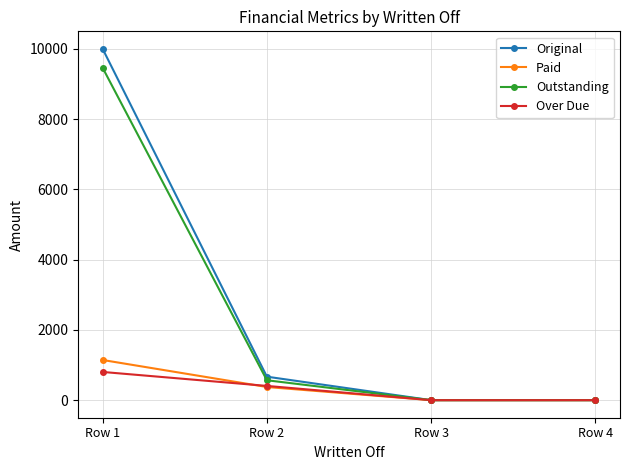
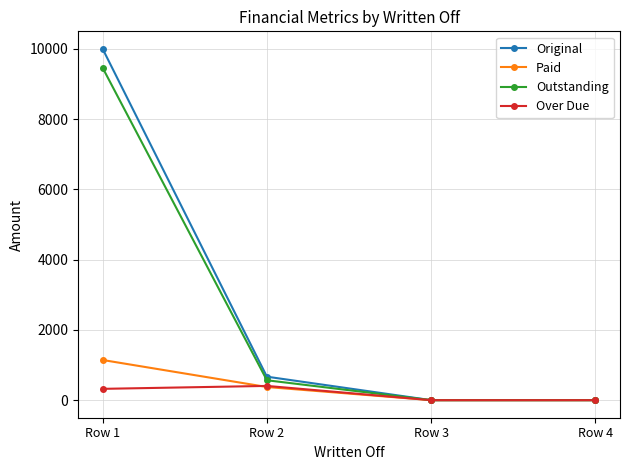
Over Due, Row 1: 800 -> 300
